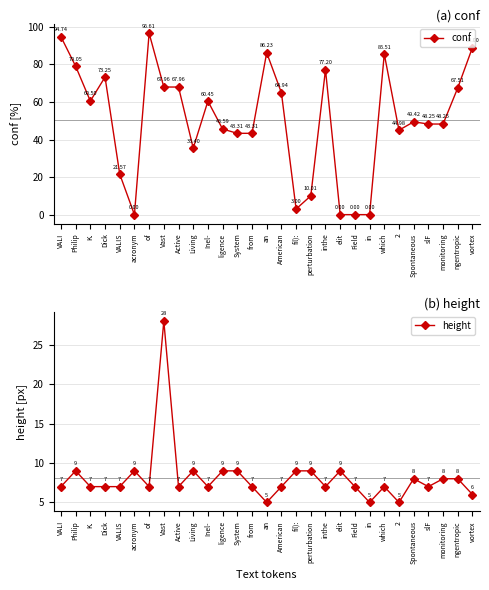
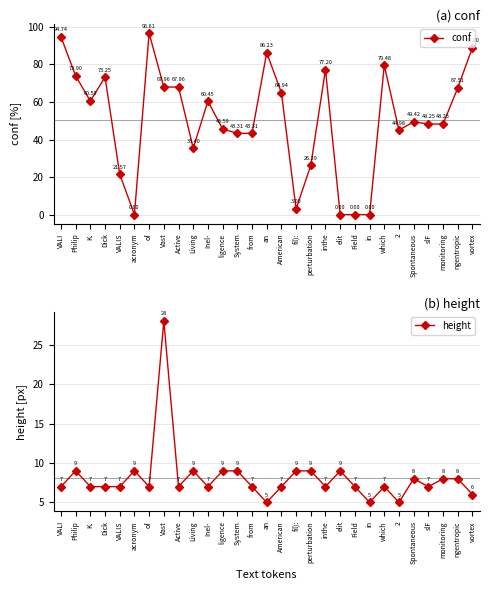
(a) conf, Philip: 79.05 -> 73.90
(a) conf, perturbation: 10.01 -> 26.29
(a) conf, which: 85.51 -> 79.48
